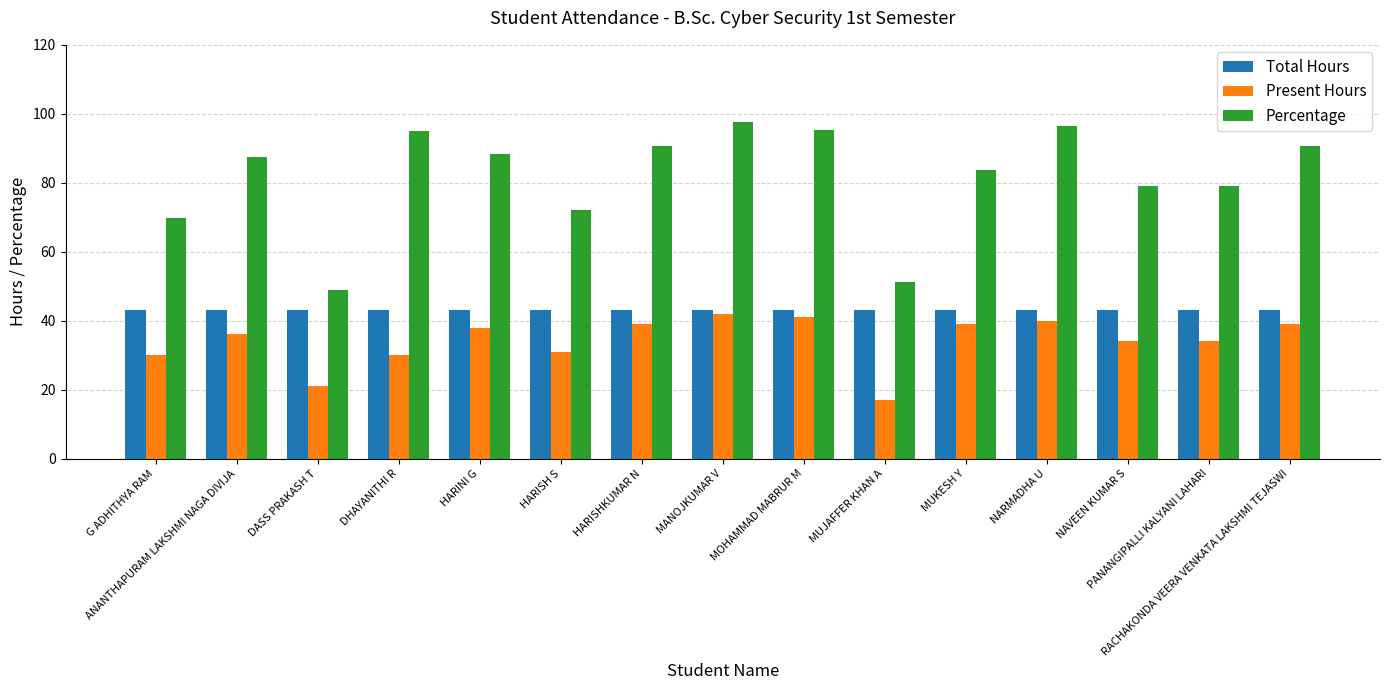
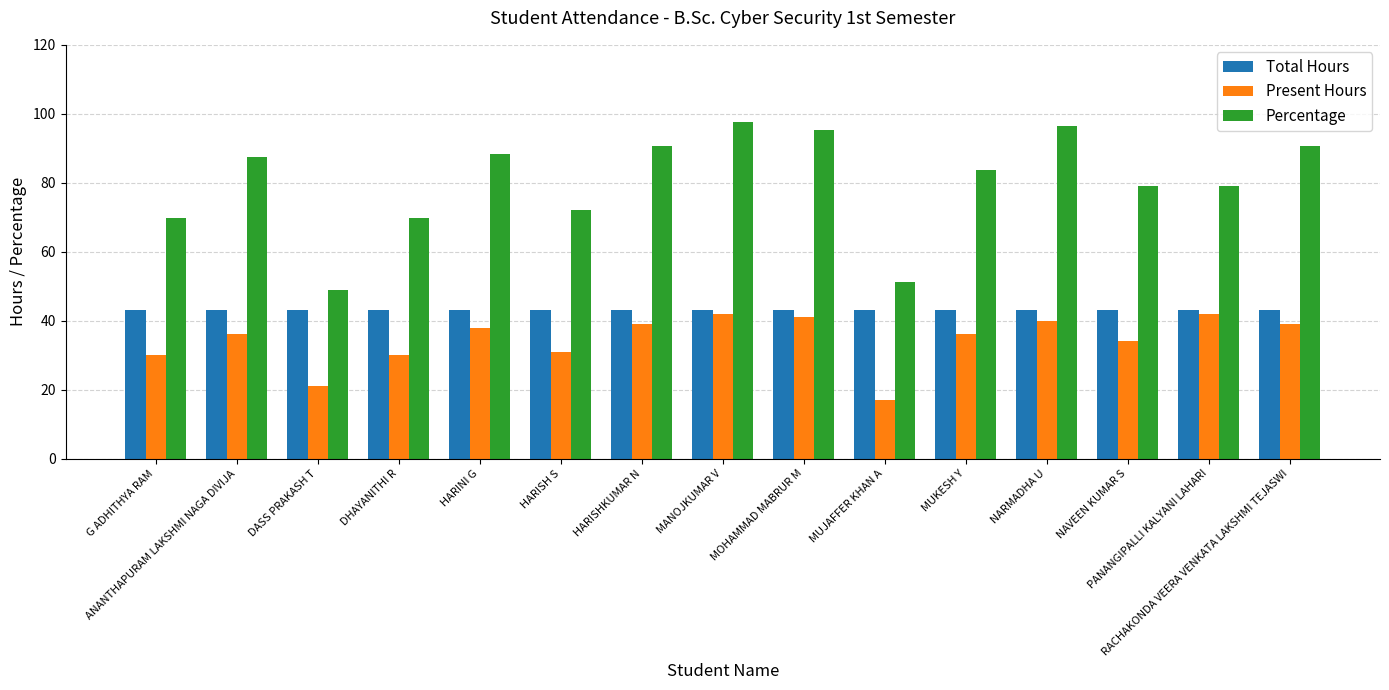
Percentage, DHAYANITHI R: 95 -> 70
Present Hours, MUKESH Y: 39 -> 36
Present Hours, PANANGIPALLI KALYANI LAHARI: 34 -> 42
